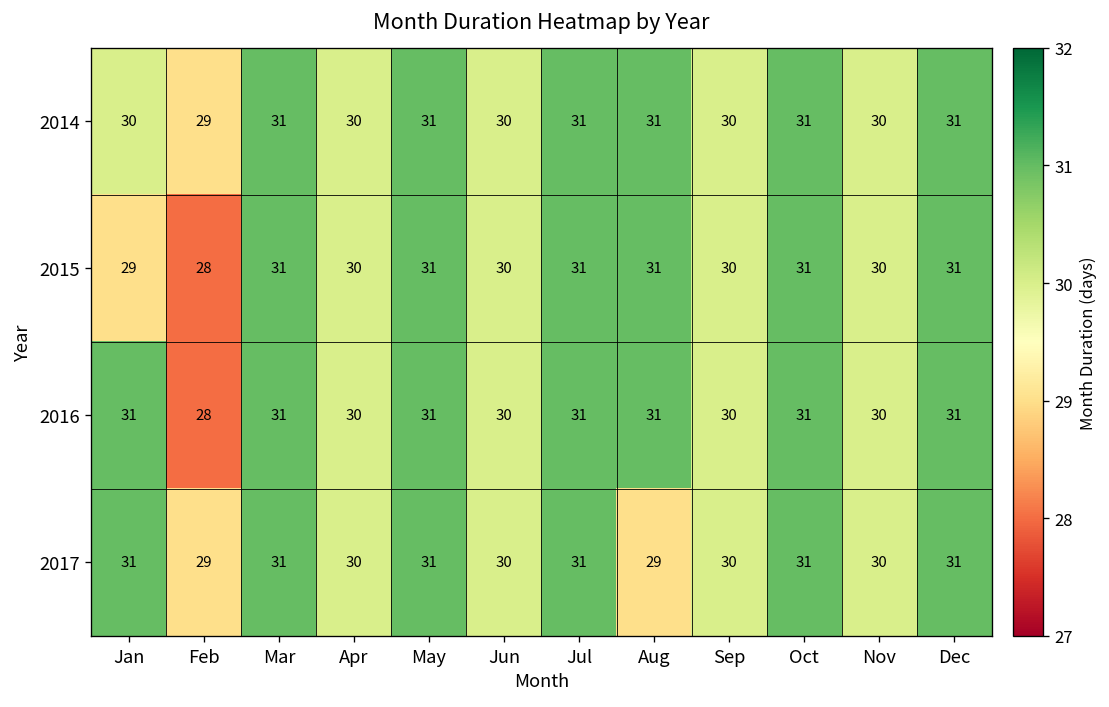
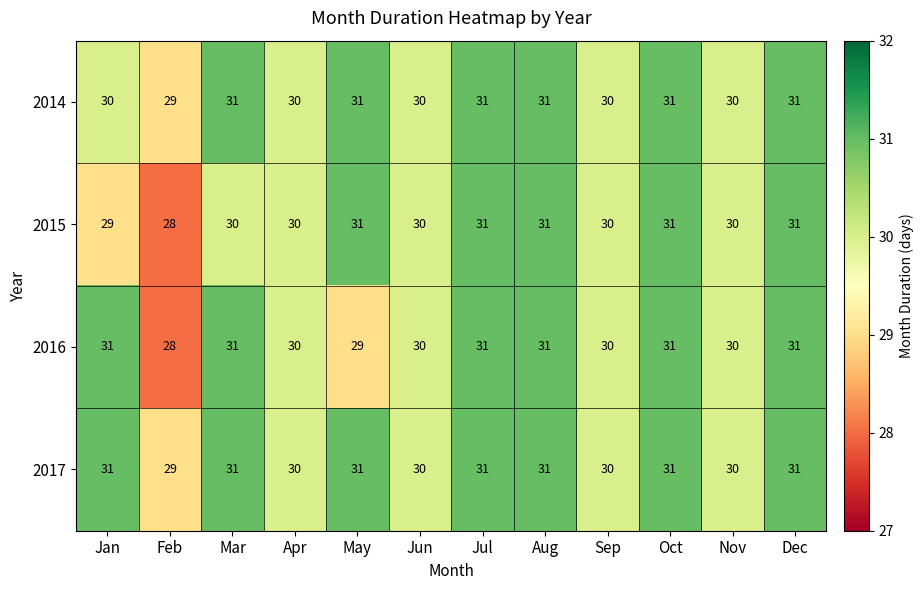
2015, Mar: 31 -> 30
2016, May: 31 -> 29
2017, Aug: 29 -> 31
